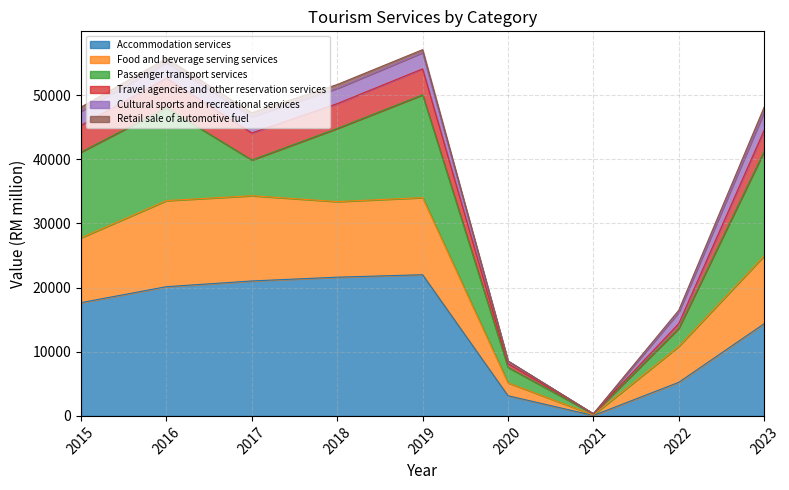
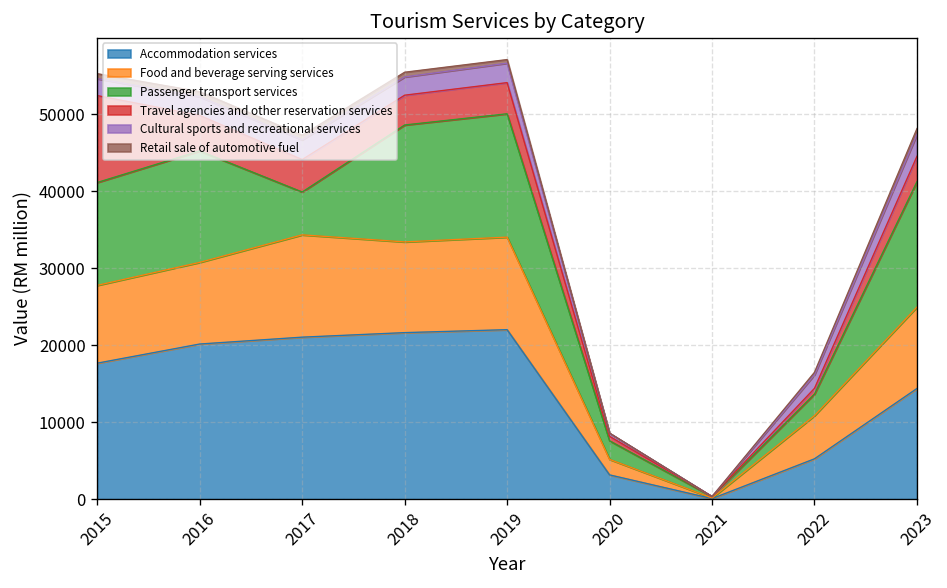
Travel agencies and other reservation services, 2015: 4000 -> 11000
Food and beverage serving services, 2016: 13000 -> 11000
Passenger transport services, 2018: 11000 -> 15000
